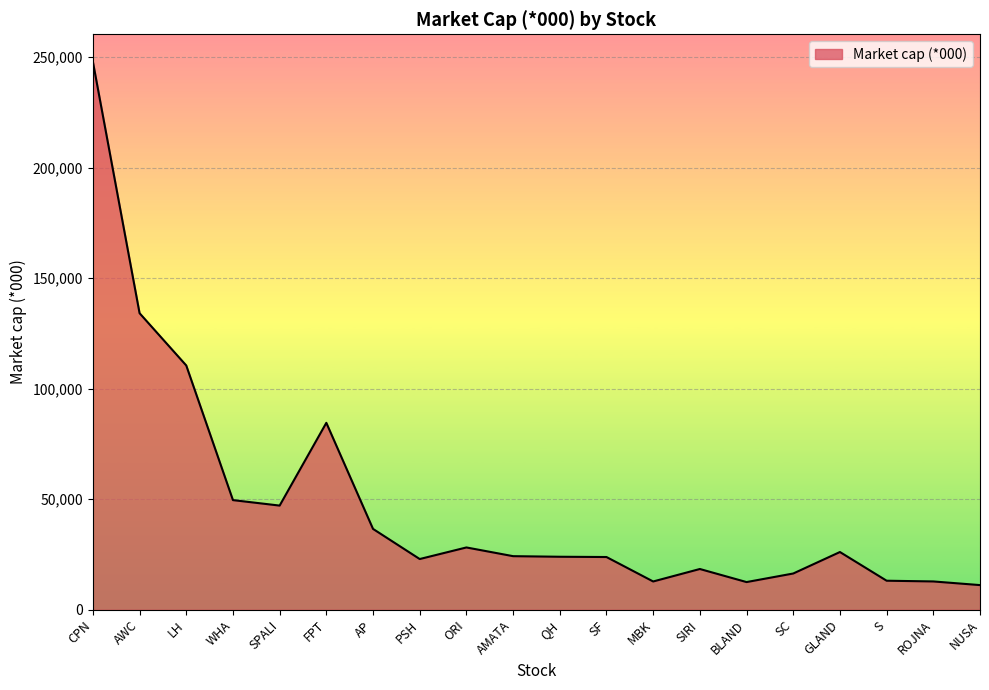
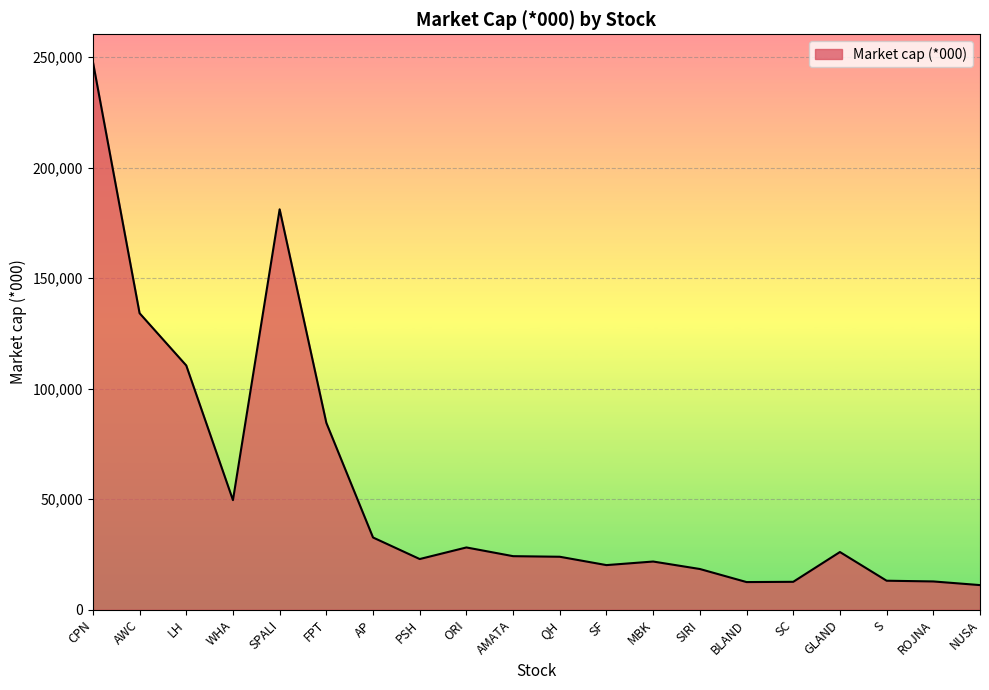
SPALI: 47,000 -> 181,000
AP: 37,000 -> 33,000
SF: 24,000 -> 20,000
MBK: 13,000 -> 22,000
SC: 16,000 -> 13,000
